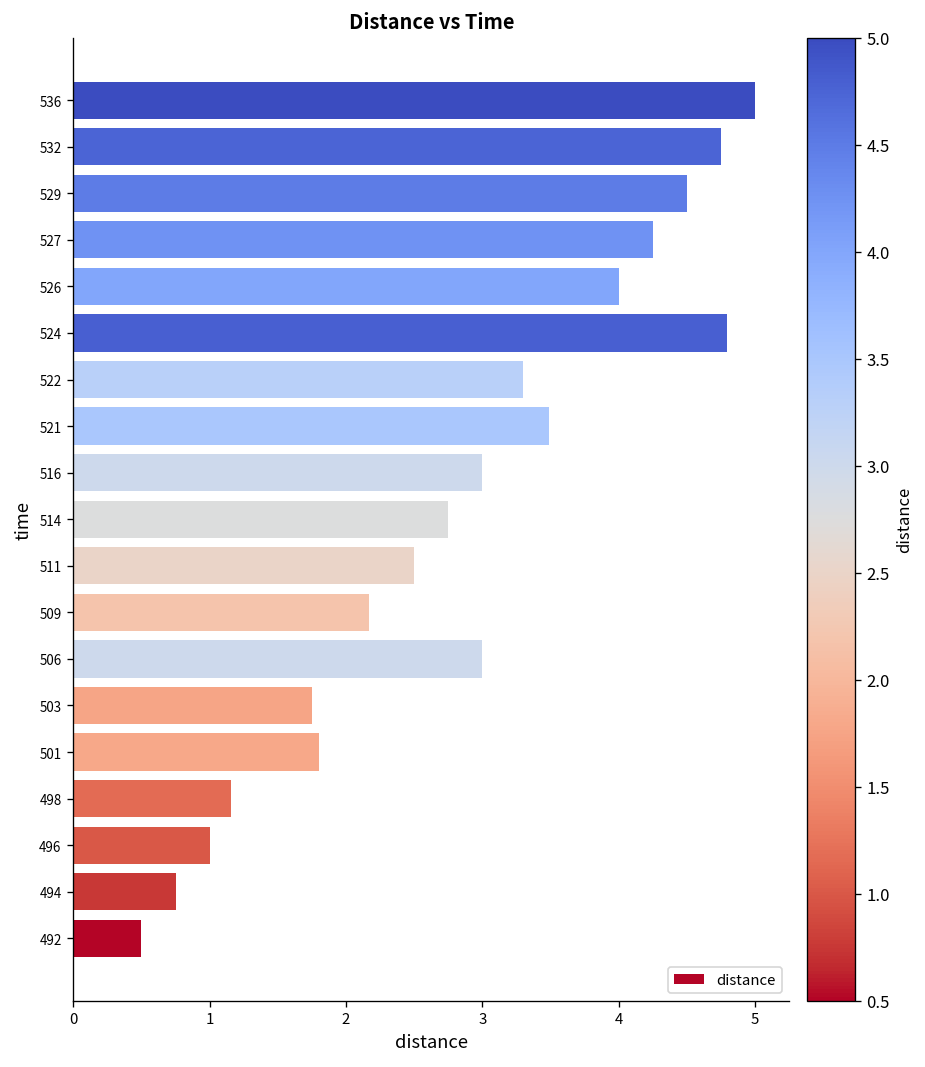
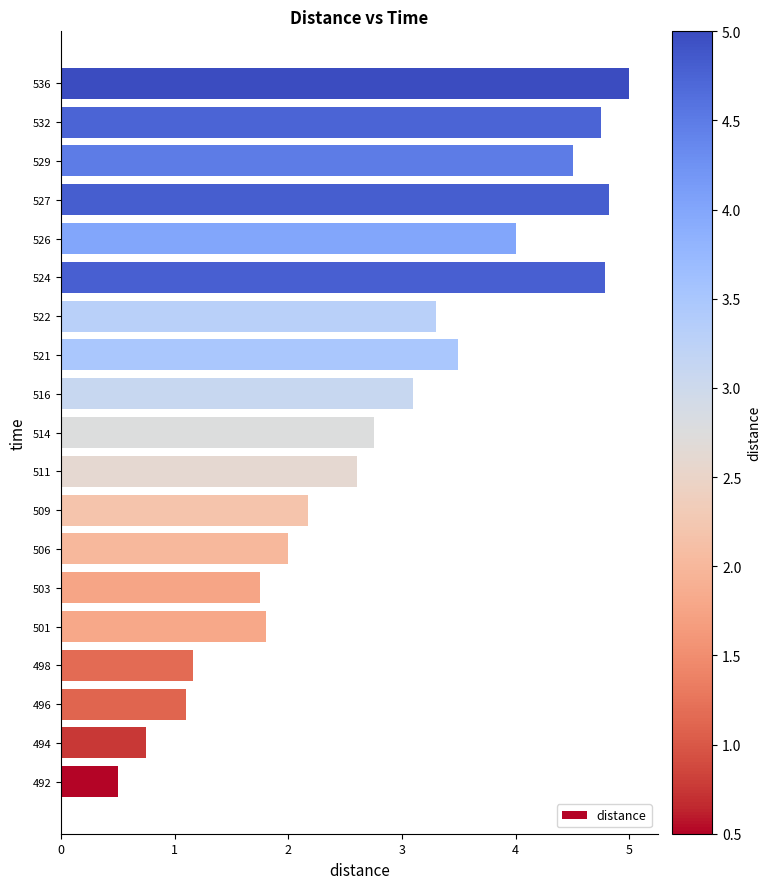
527: 4.25 -> 4.82
516: 3.0 -> 3.1
511: 2.5 -> 2.6
506: 3 -> 2
496: 1.0 -> 1.1
